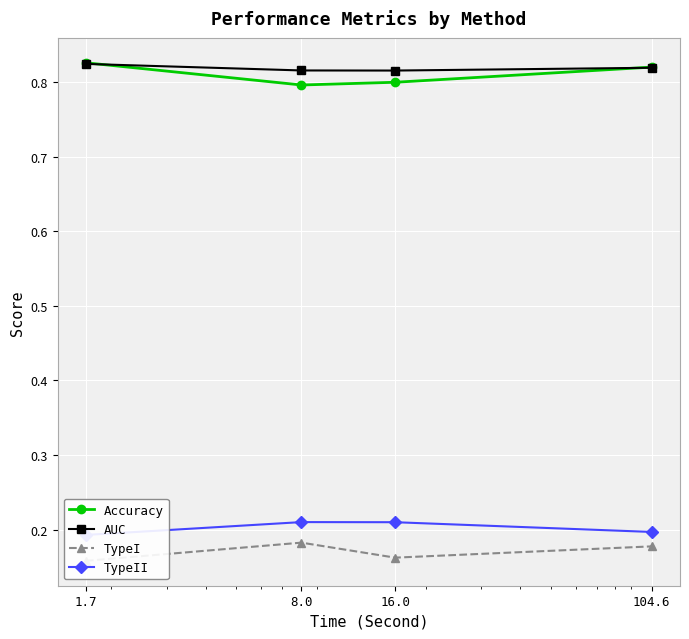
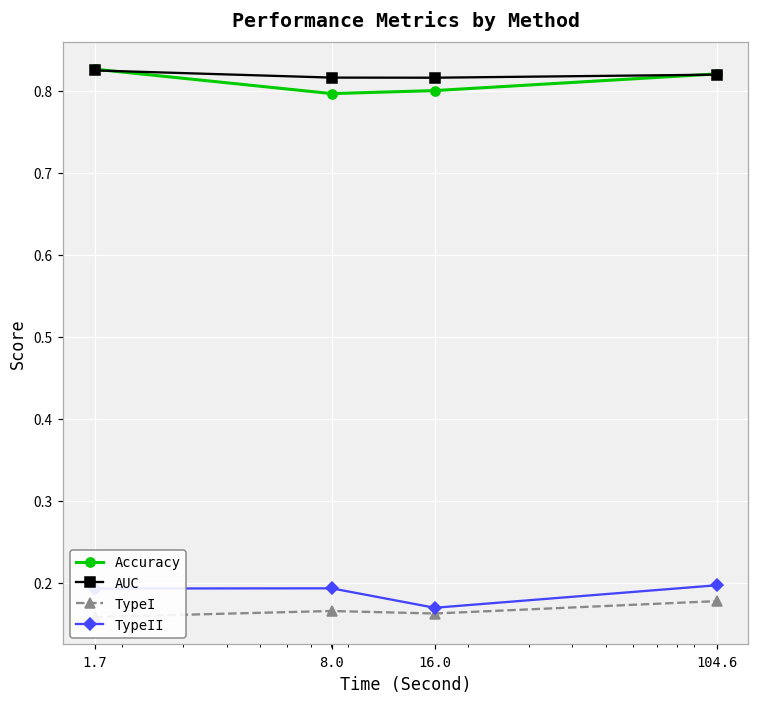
TypeI, 8.0: 0.18 -> 0.17
TypeII, 8.0: 0.21 -> 0.19
TypeII, 16.0: 0.21 -> 0.17
